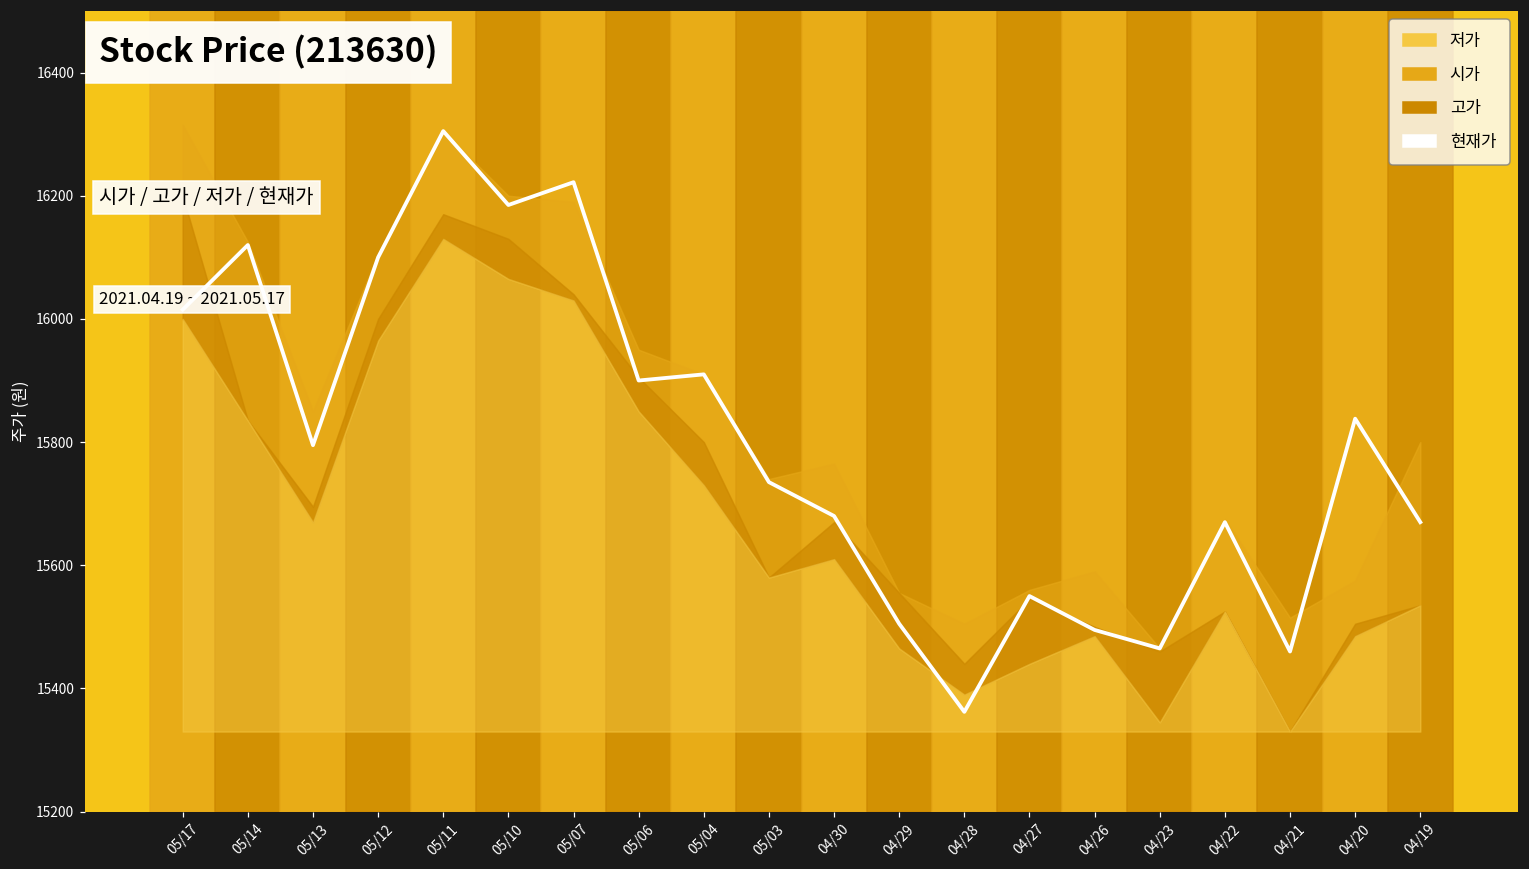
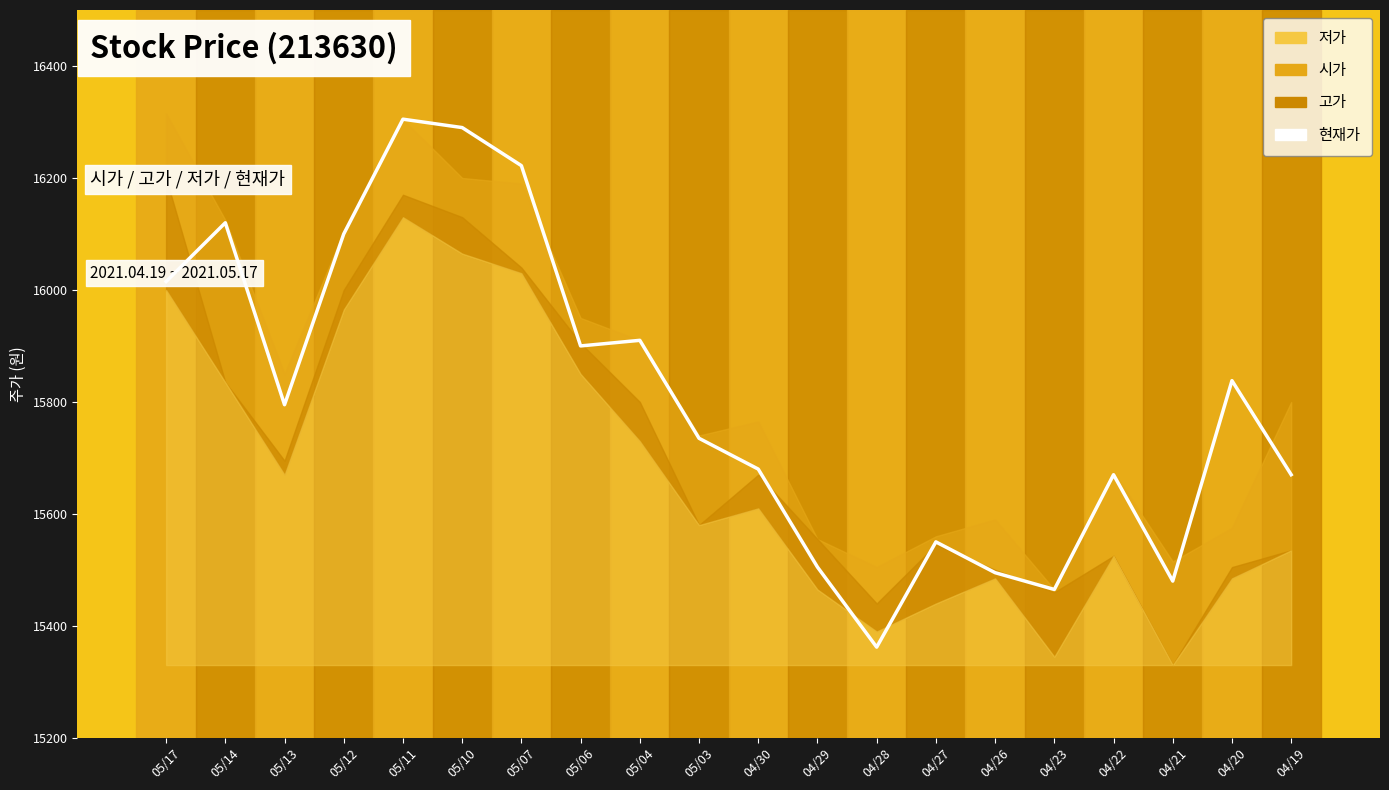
현재가, 05/10: 16190 -> 16290
현재가, 04/21: 15460 -> 15480
